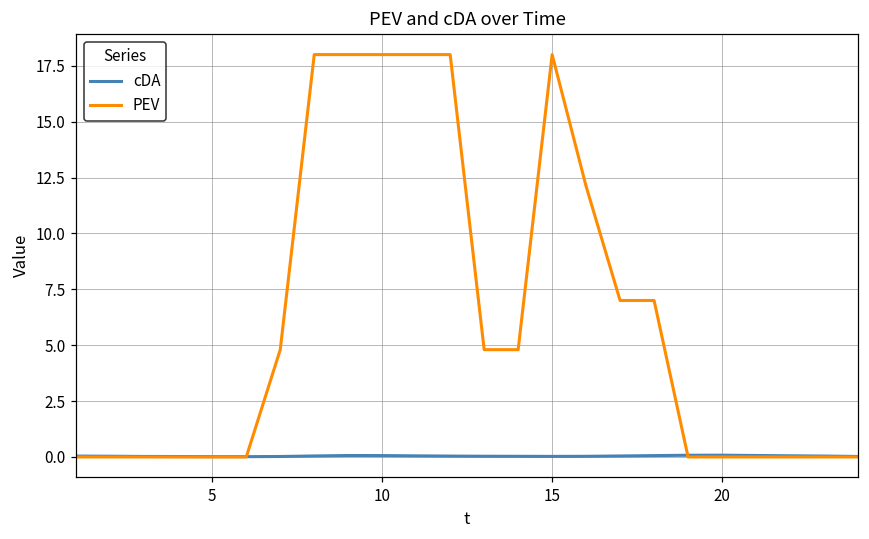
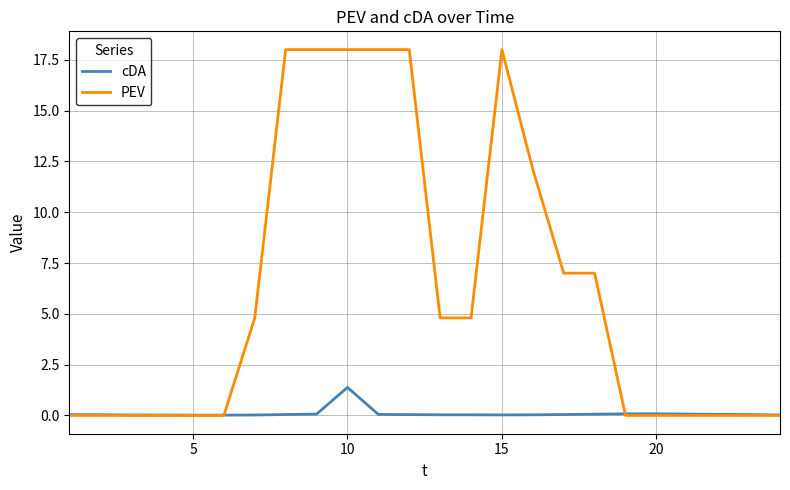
cDA, 10: 0.1 -> 1.4
